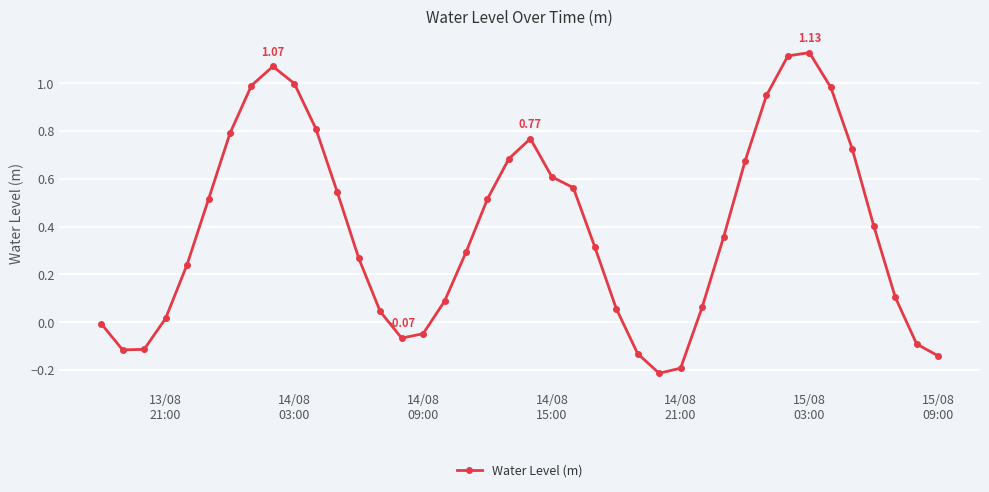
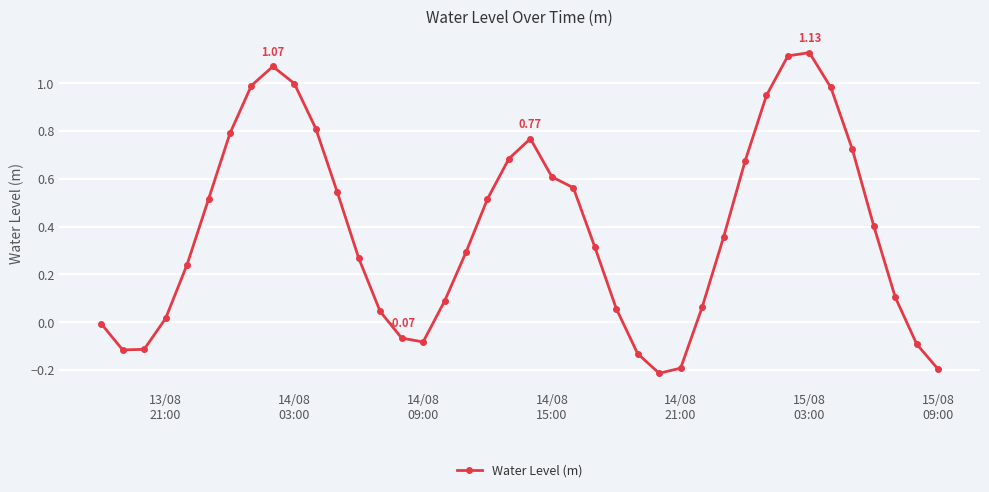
14/08 09:00: -0.05 -> -0.08
15/08 09:00: -0.14 -> -0.20
